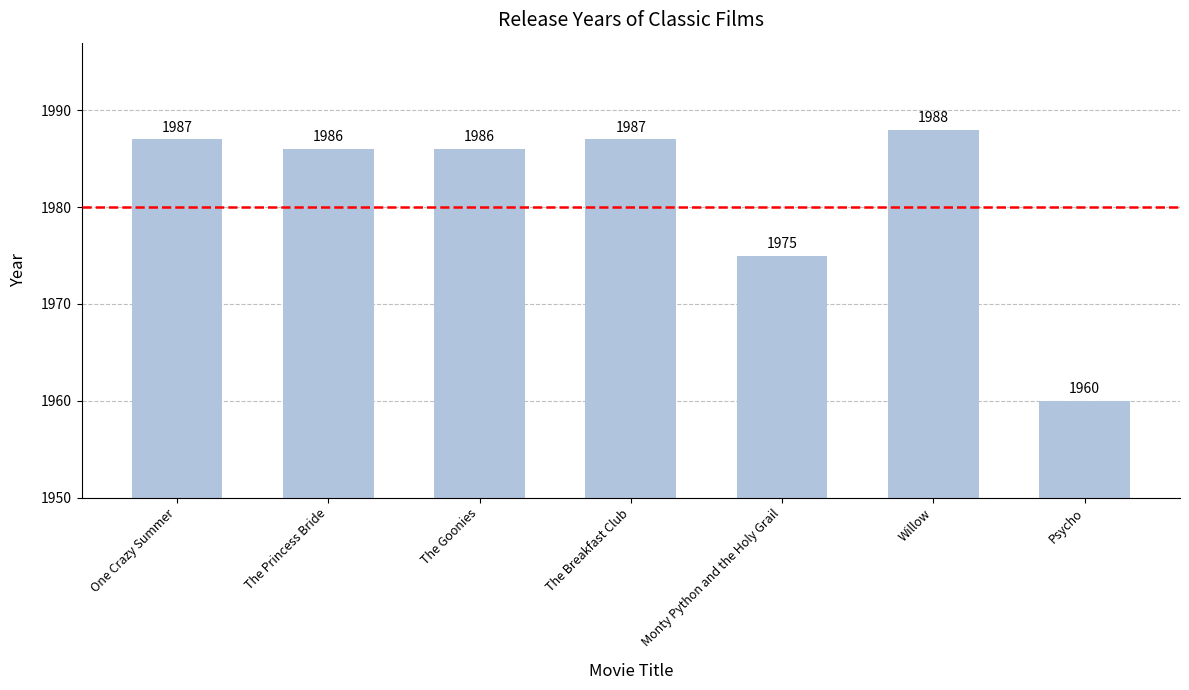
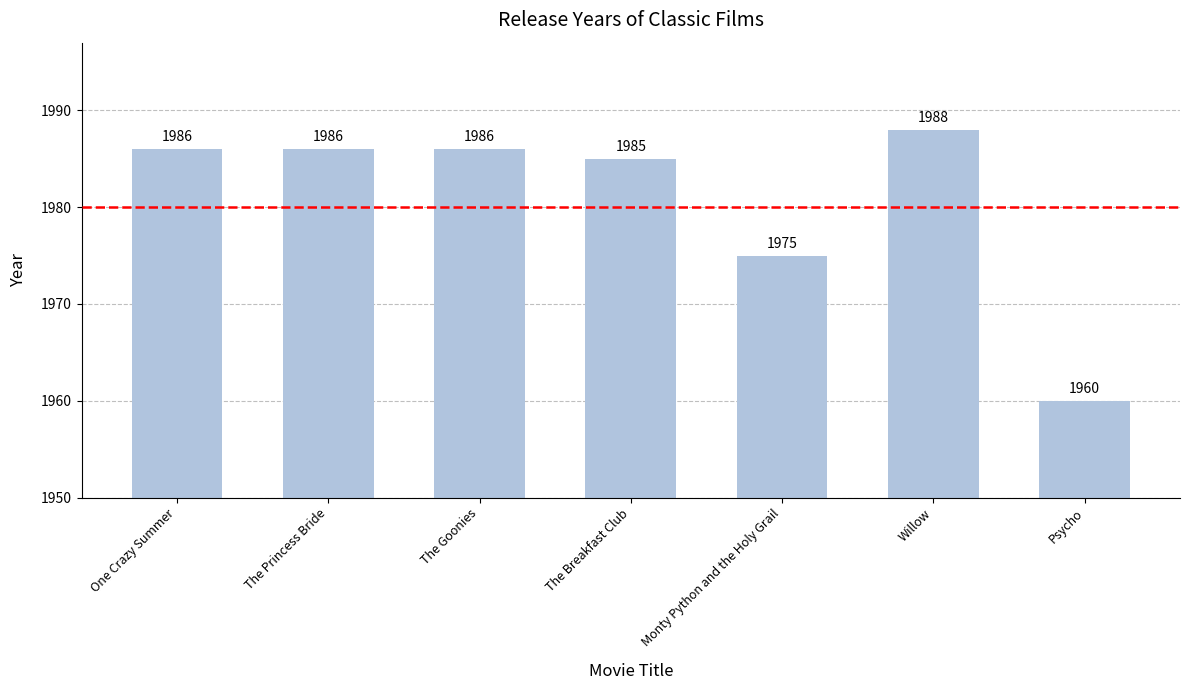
One Crazy Summer: 1987 -> 1986
The Breakfast Club: 1987 -> 1985
